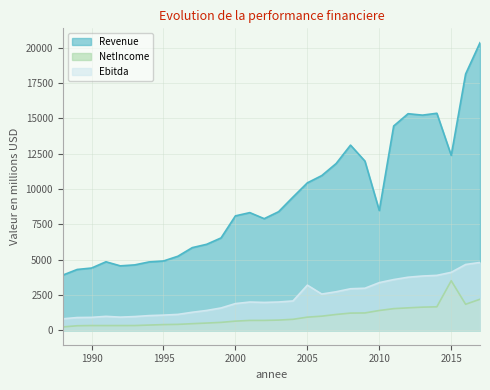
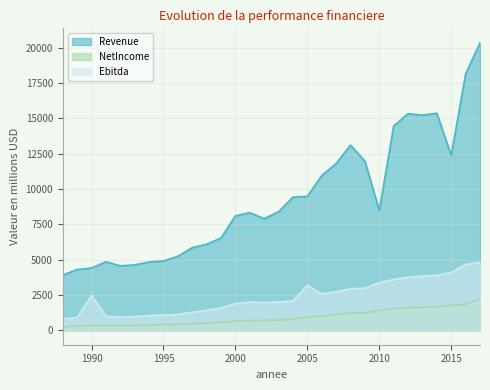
Ebitda, 1990: 900 -> 2500
Revenue, 2005: 10400 -> 9500
NetIncome, 2015: 3500 -> 1800
